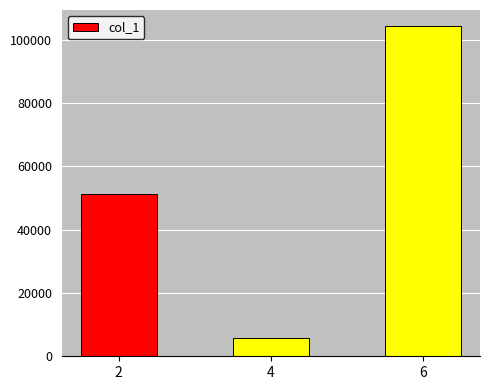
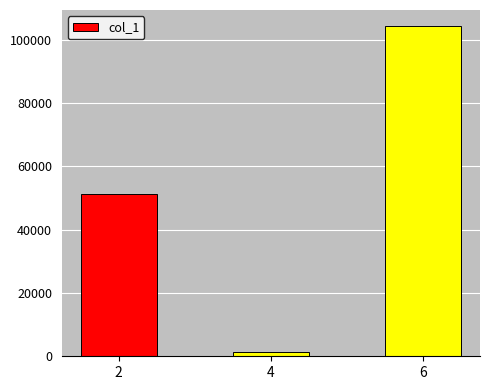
4: 6000 -> 1000
